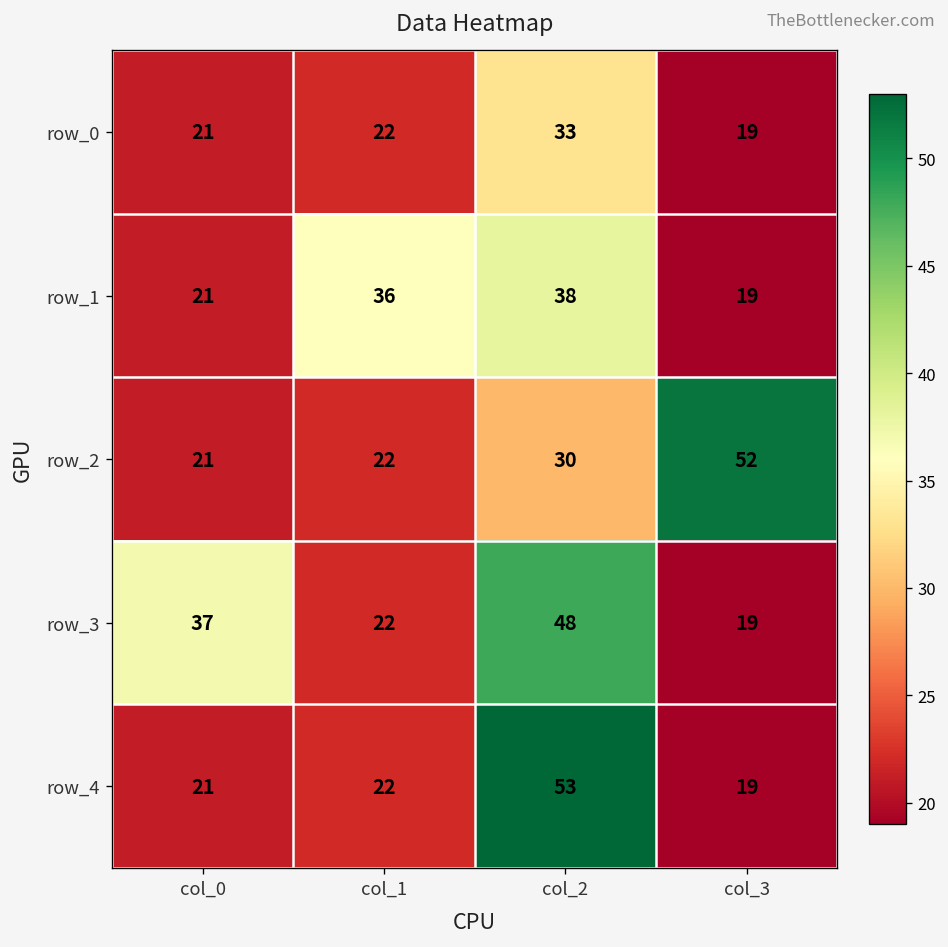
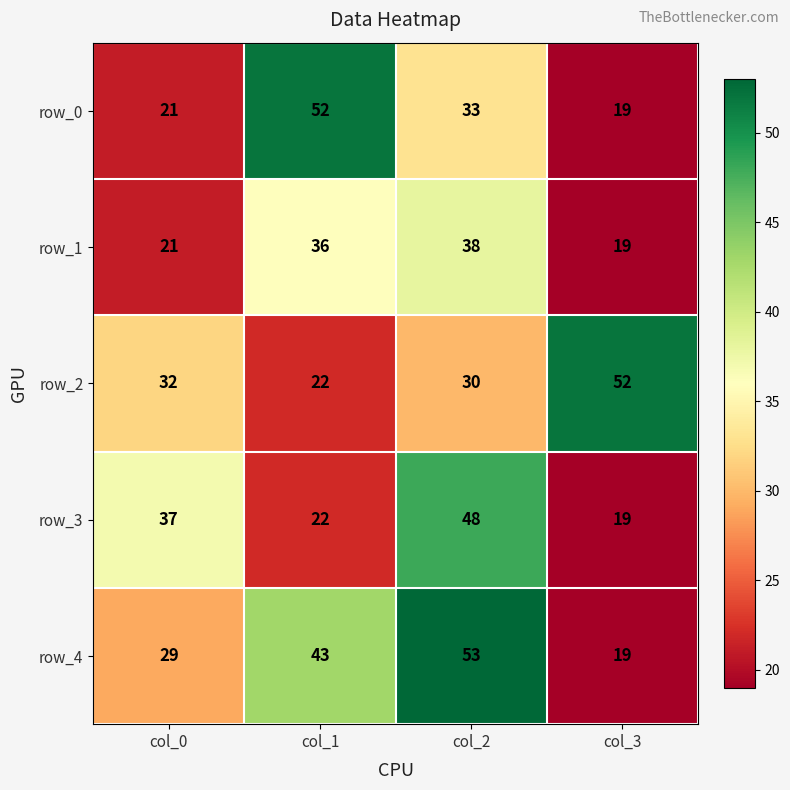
row_0, col_1: 22 -> 52
row_2, col_0: 21 -> 32
row_4, col_0: 21 -> 29
row_4, col_1: 22 -> 43
